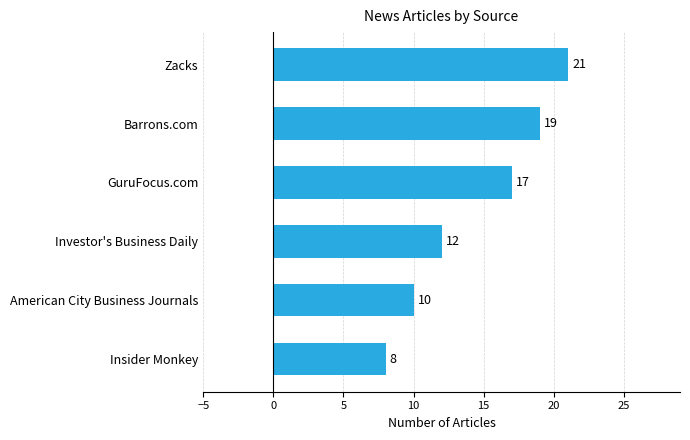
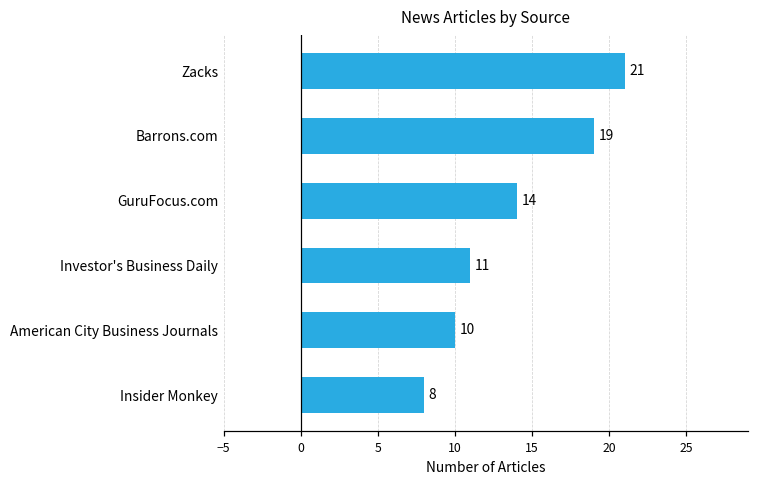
GuruFocus.com: 17 -> 14
Investor's Business Daily: 12 -> 11
